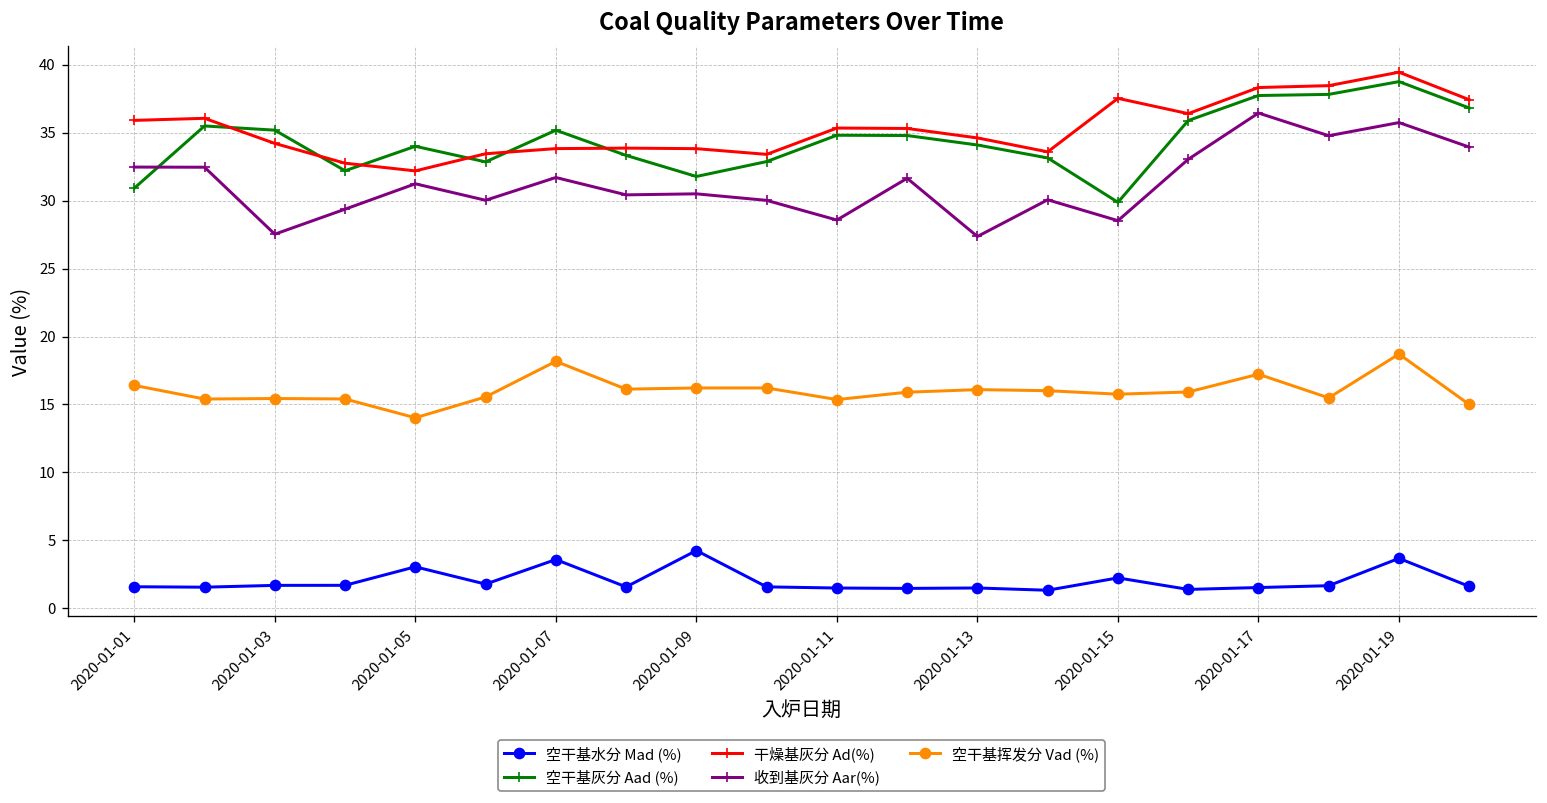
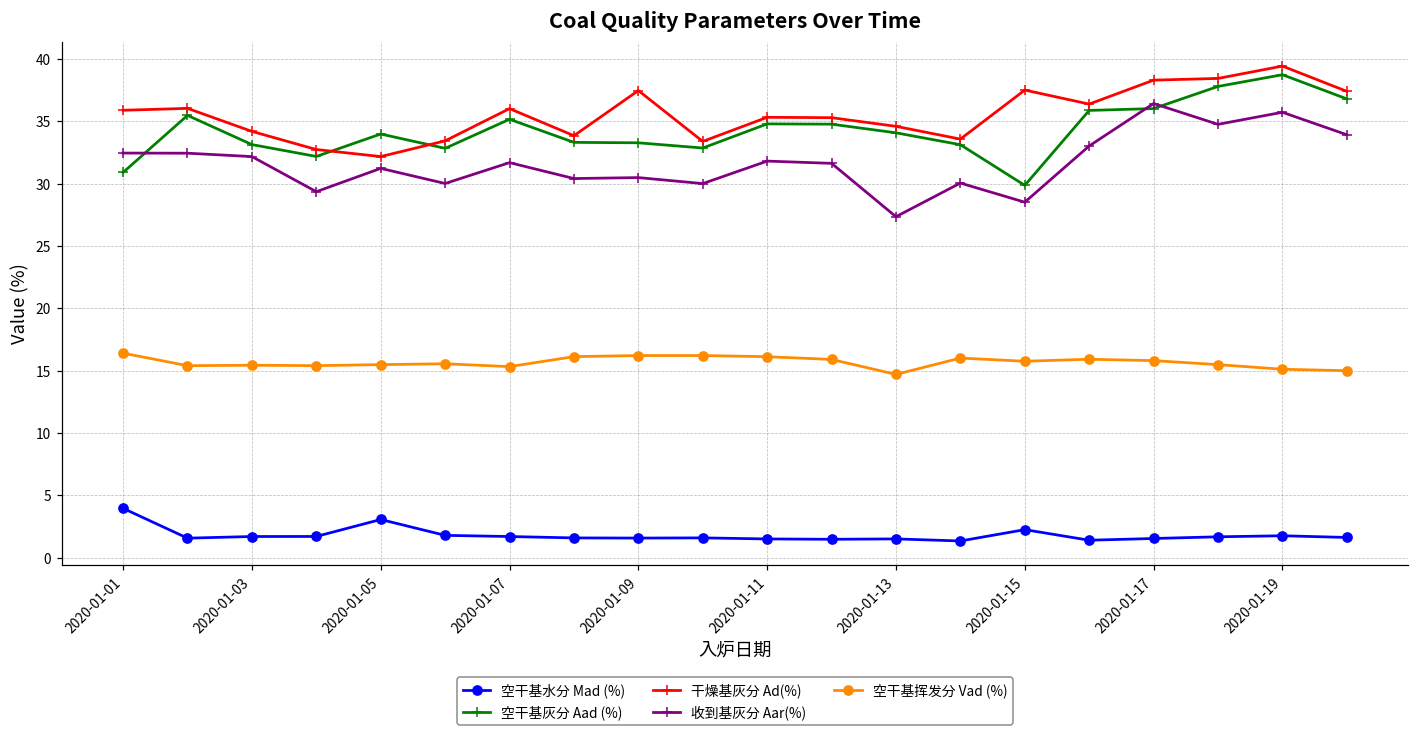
空干基水分 Mad (%), 2020-01-01: 1.6 -> 4.0
空干基灰分 Aad (%), 2020-01-03: 35.2 -> 33.1
收到基灰分 Aar(%), 2020-01-03: 27.5 -> 32.2
空干基挥发分 Vad (%), 2020-01-05: 14.0 -> 15.5
空干基水分 Mad (%), 2020-01-07: 3.6 -> 1.7
干燥基灰分 Ad(%), 2020-01-07: 33.8 -> 36.0
空干基挥发分 Vad (%), 2020-01-07: 18.2 -> 15.3
空干基水分 Mad (%), 2020-01-09: 4.3 -> 1.6
空干基灰分 Aad (%), 2020-01-09: 31.8 -> 33.3
干燥基灰分 Ad(%), 2020-01-09: 33.8 -> 37.5
收到基灰分 Aar(%), 2020-01-11: 28.6 -> 31.8
空干基挥发分 Vad (%), 2020-01-11: 15.4 -> 16.1
空干基挥发分 Vad (%), 2020-01-13: 16.1 -> 14.7
空干基灰分 Aad (%), 2020-01-17: 37.7 -> 36.0
空干基挥发分 Vad (%), 2020-01-17: 17.2 -> 15.8
空干基水分 Mad (%), 2020-01-19: 3.7 -> 1.8
空干基挥发分 Vad (%), 2020-01-19: 18.7 -> 15.1
